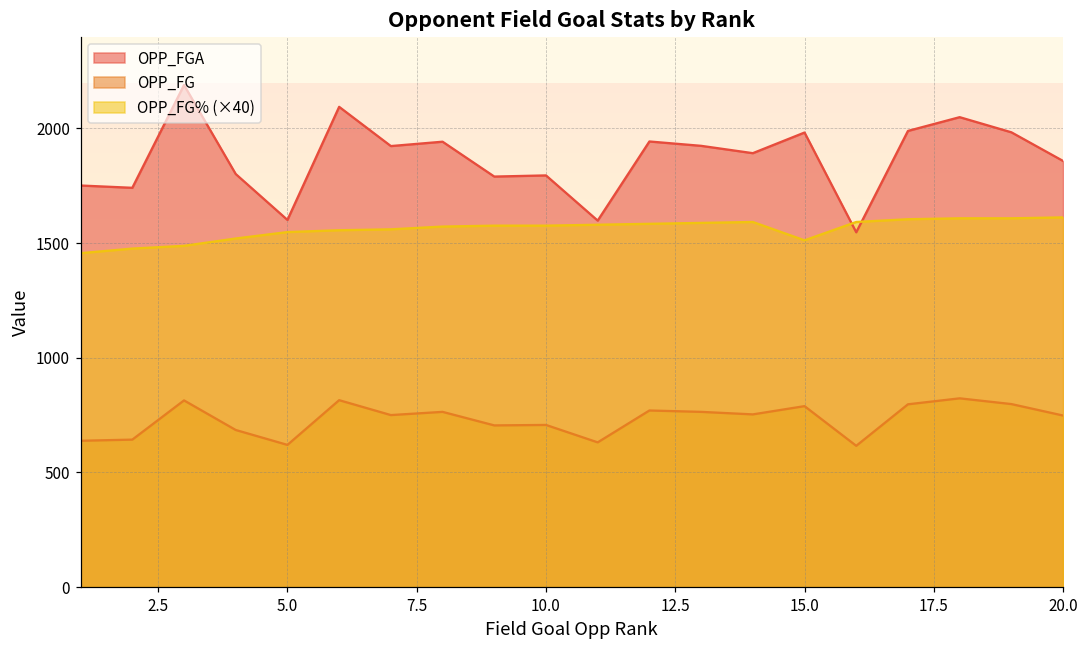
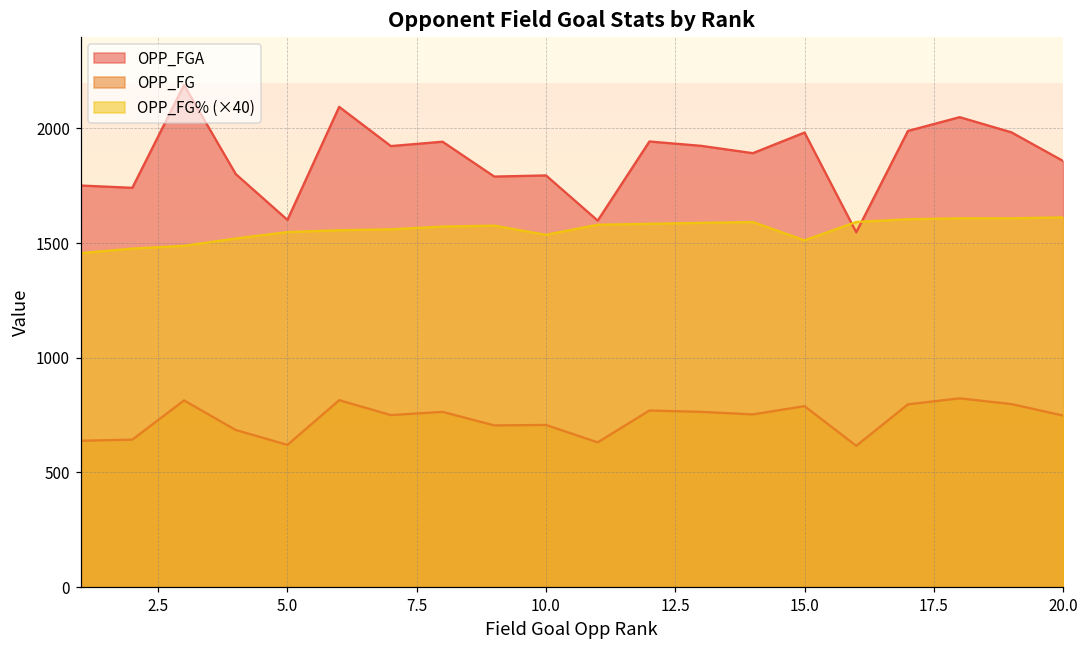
OPP_FG% (×40), 10.0: 1580 -> 1540
